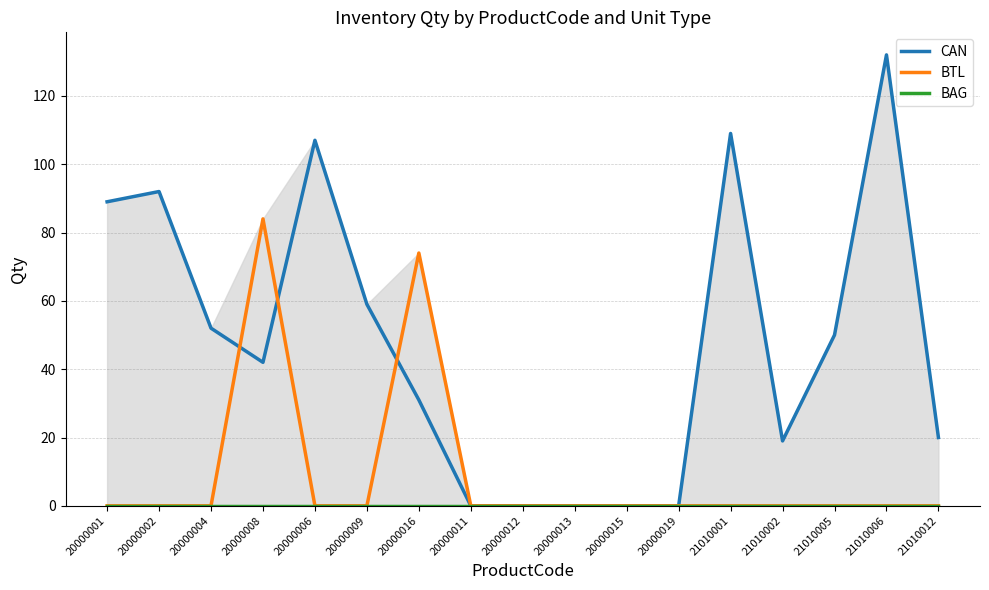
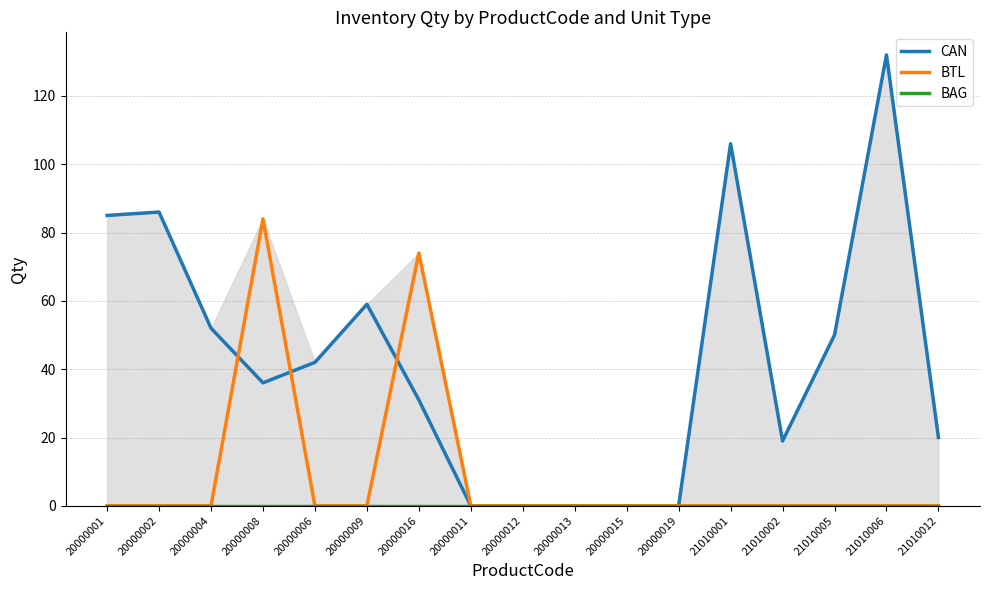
CAN, 20000001: 89 -> 85
CAN, 20000002: 92 -> 86
CAN, 20000008: 42 -> 36
CAN, 20000006: 107 -> 42
CAN, 21010001: 109 -> 106
